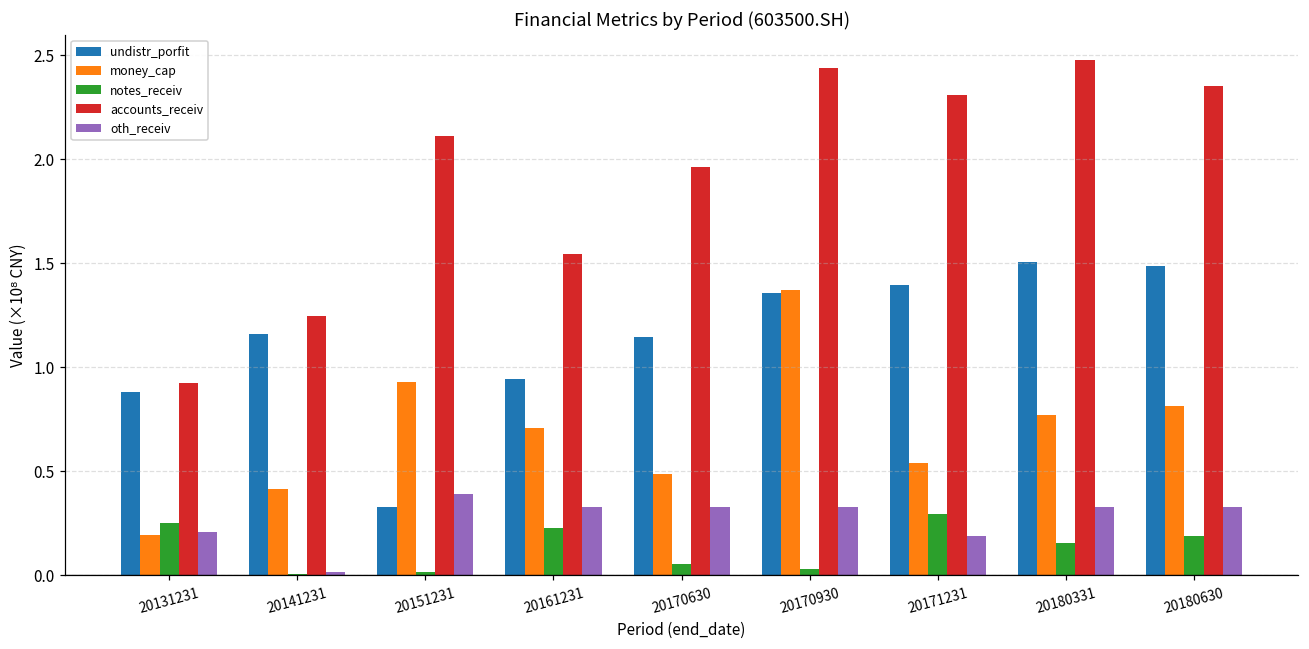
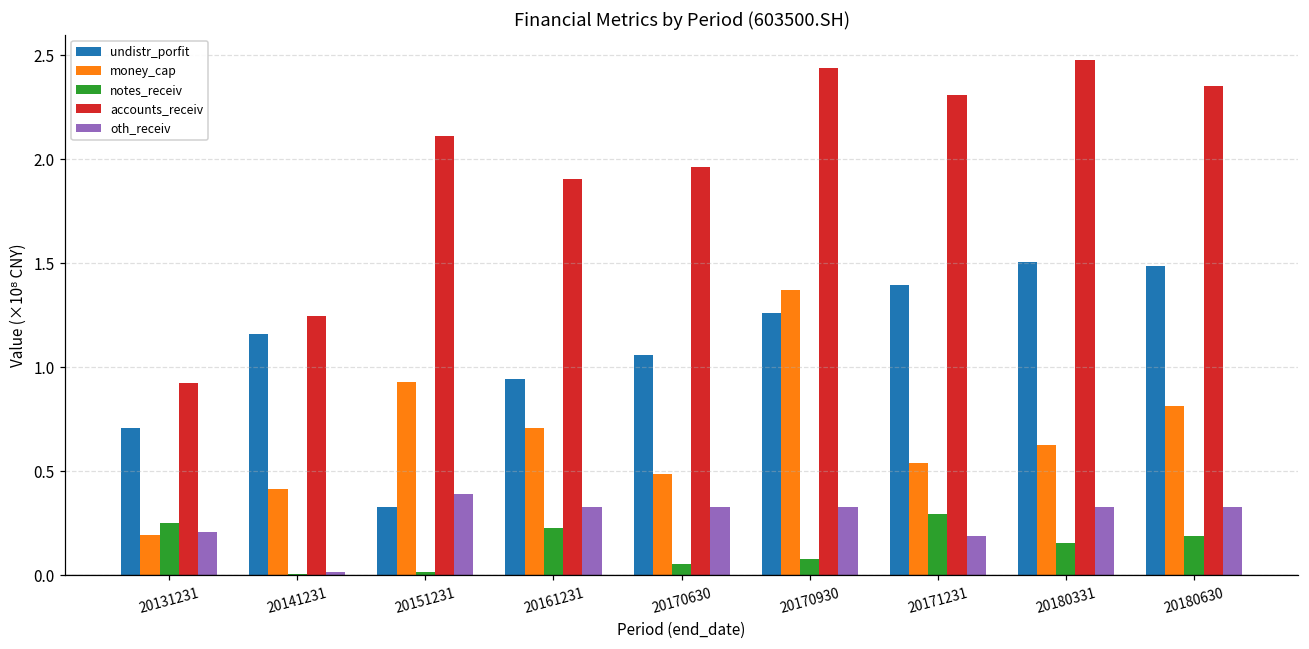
undistr_porfit, 20131231: 0.88 -> 0.71
accounts_receiv, 20161231: 1.54 -> 1.90
undistr_porfit, 20170630: 1.15 -> 1.06
undistr_porfit, 20170930: 1.36 -> 1.26
notes_receiv, 20170930: 0.03 -> 0.08
money_cap, 20180331: 0.77 -> 0.62
